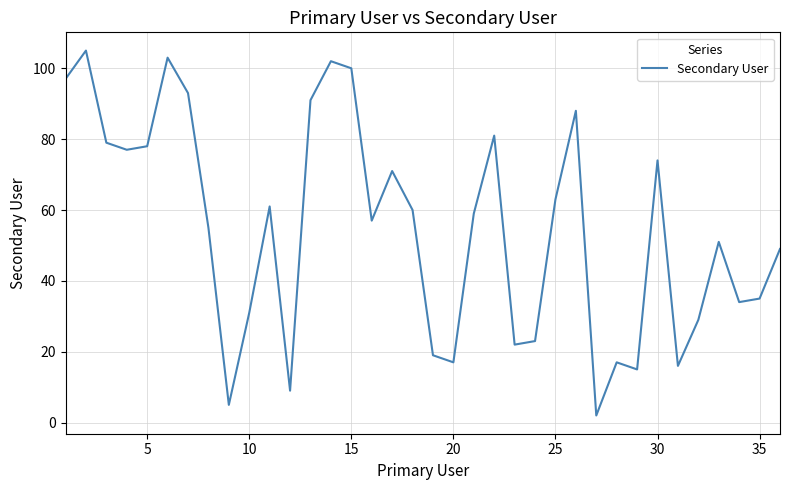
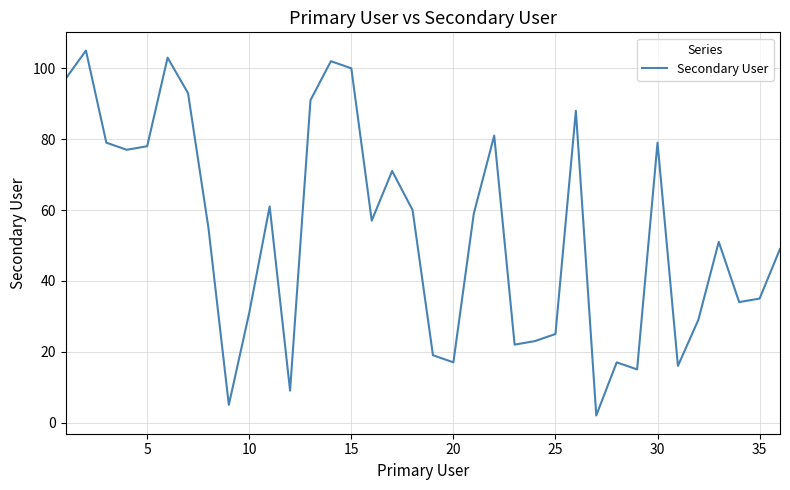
25: 63 -> 25
30: 74 -> 79
